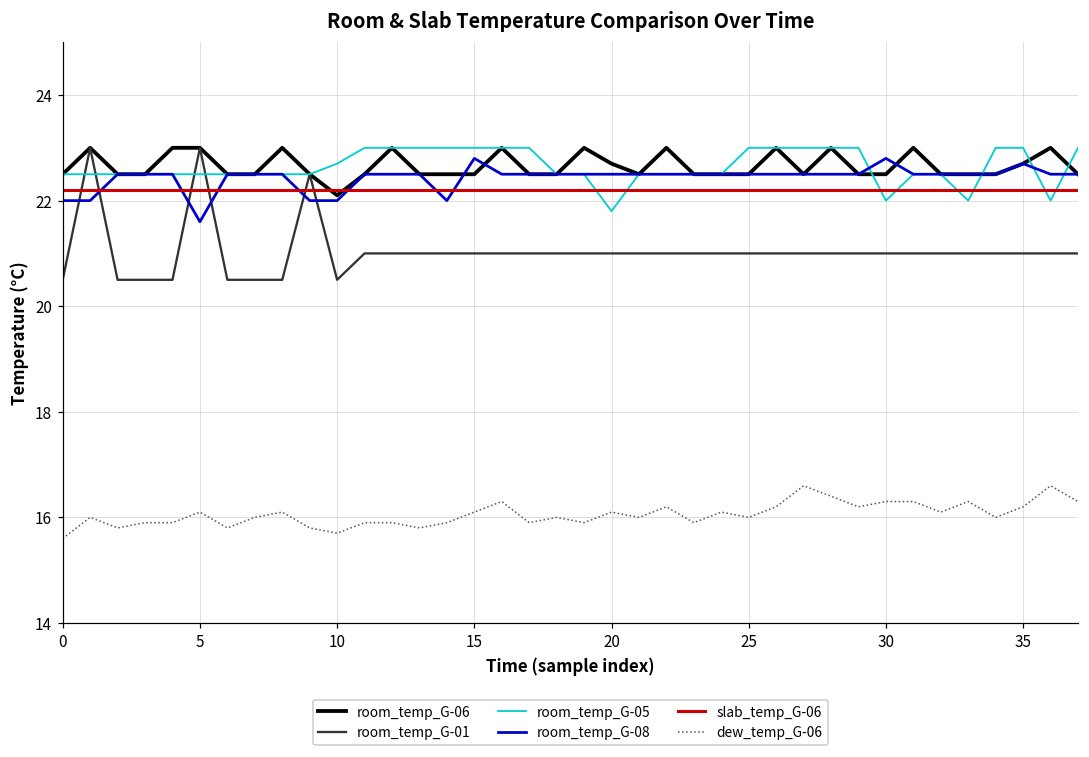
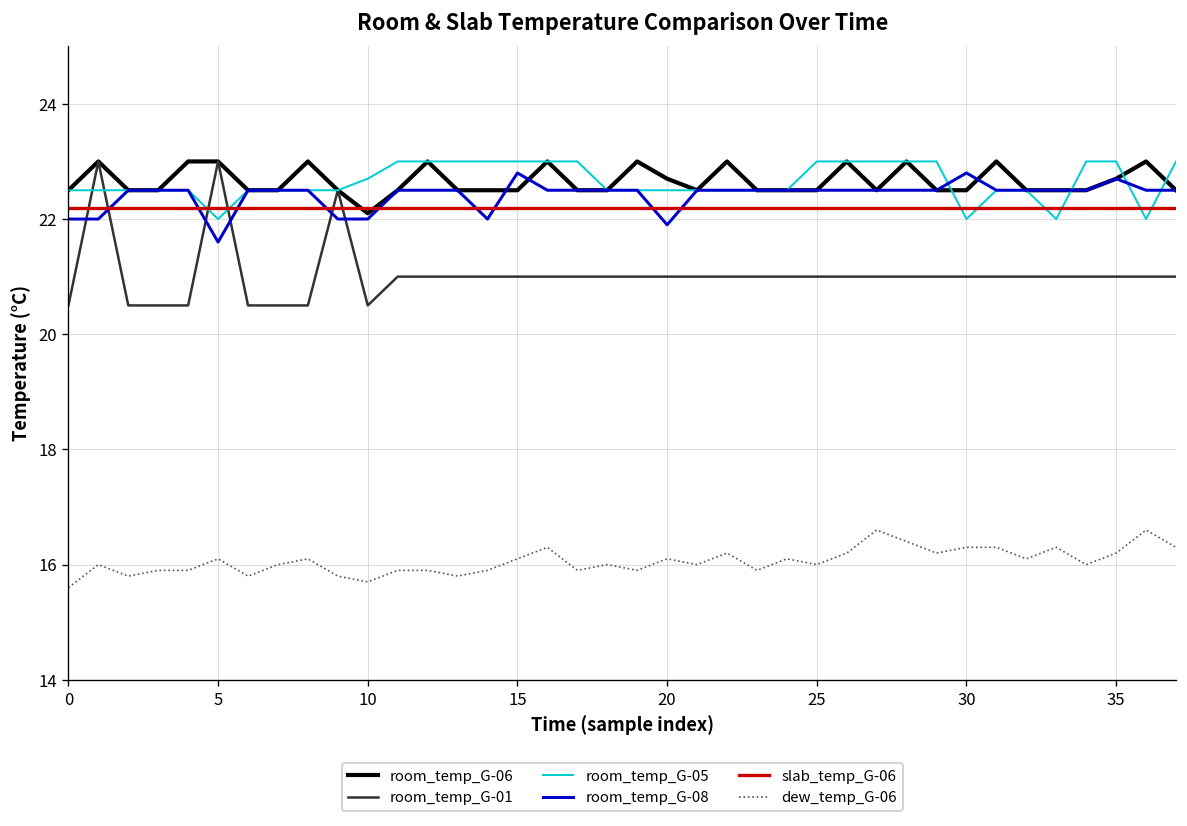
room_temp_G-05, 5: 22.5 -> 22.0
room_temp_G-05, 20: 21.8 -> 22.5
room_temp_G-08, 20: 22.5 -> 21.9
